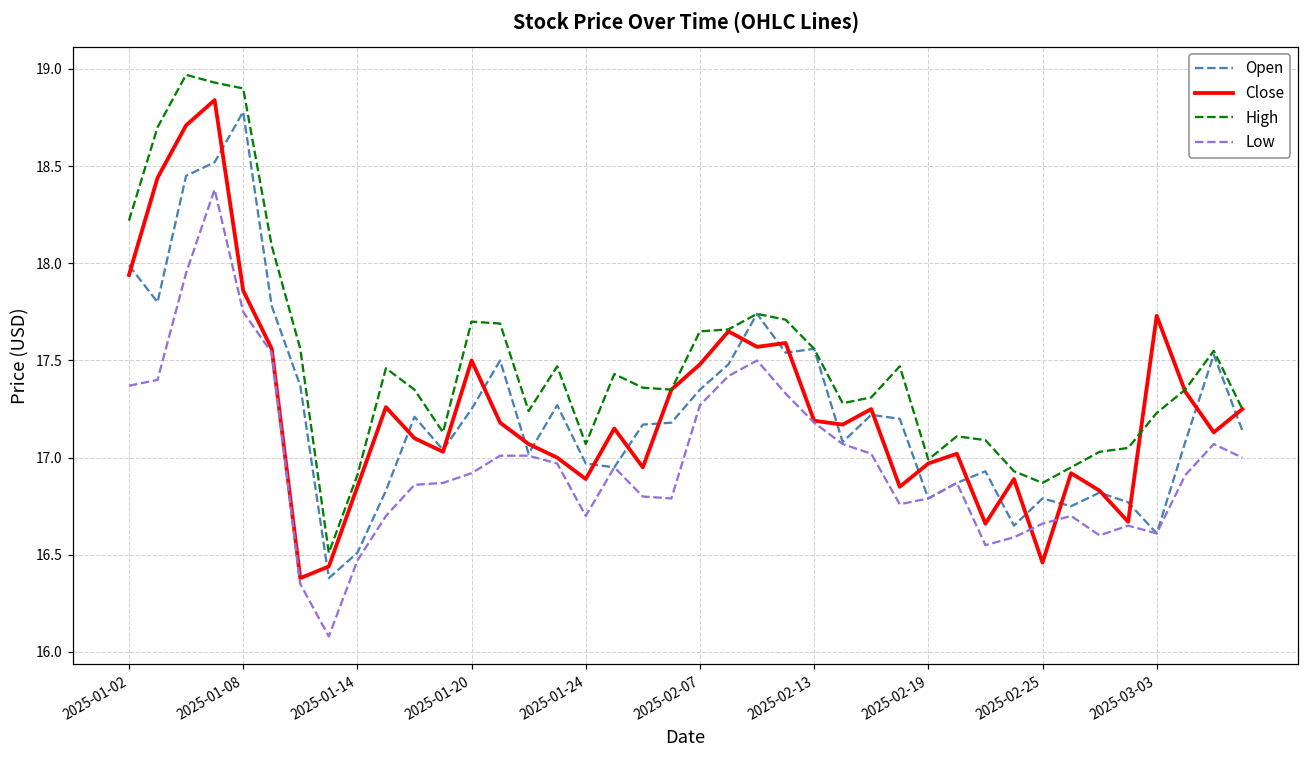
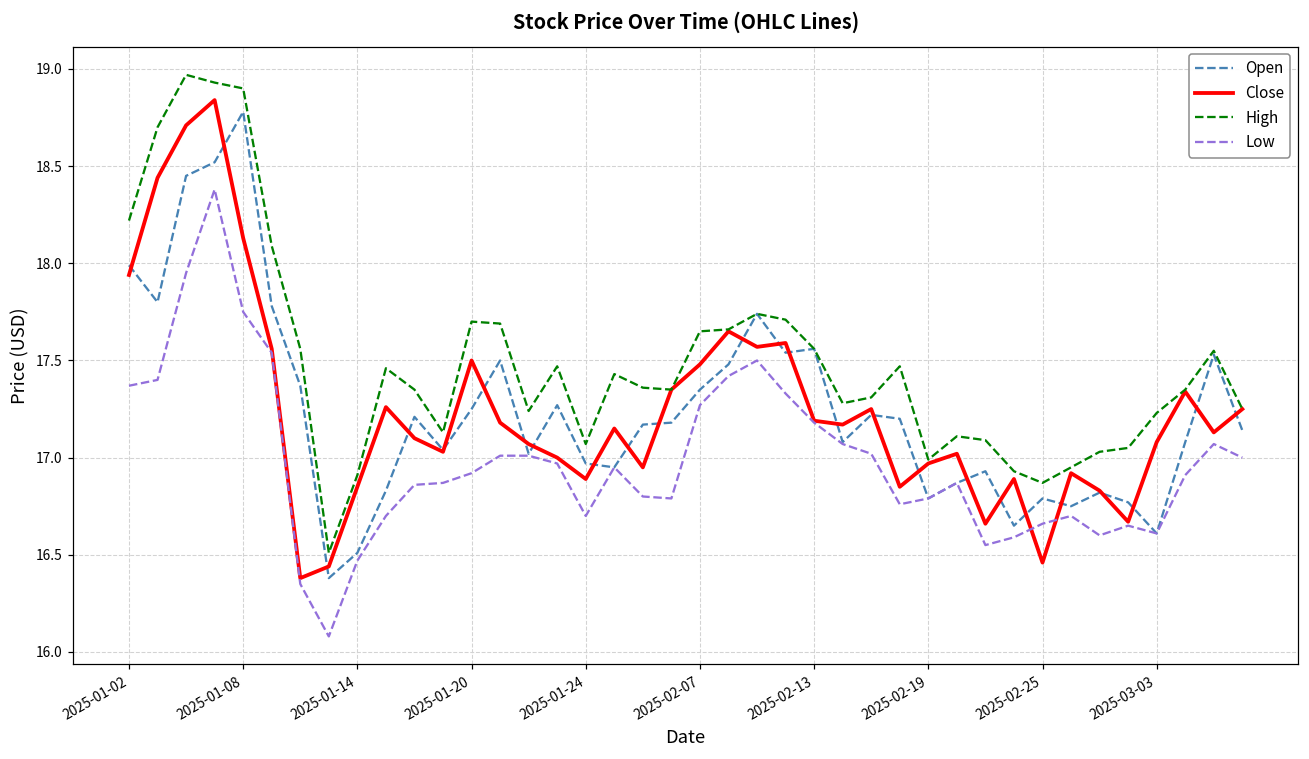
Close, 2025-01-08: 17.86 -> 18.13
Close, 2025-03-03: 17.73 -> 17.08
